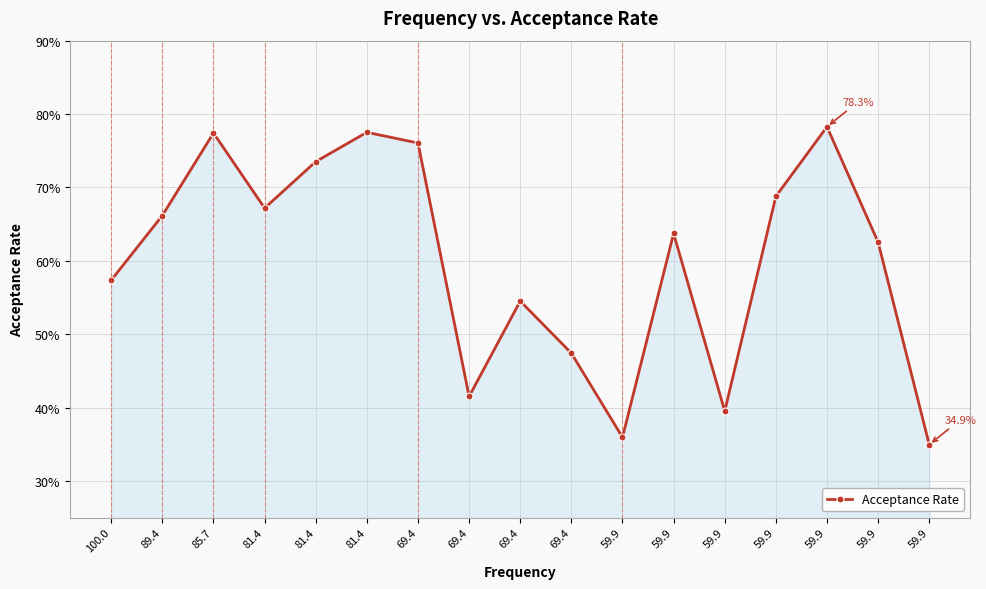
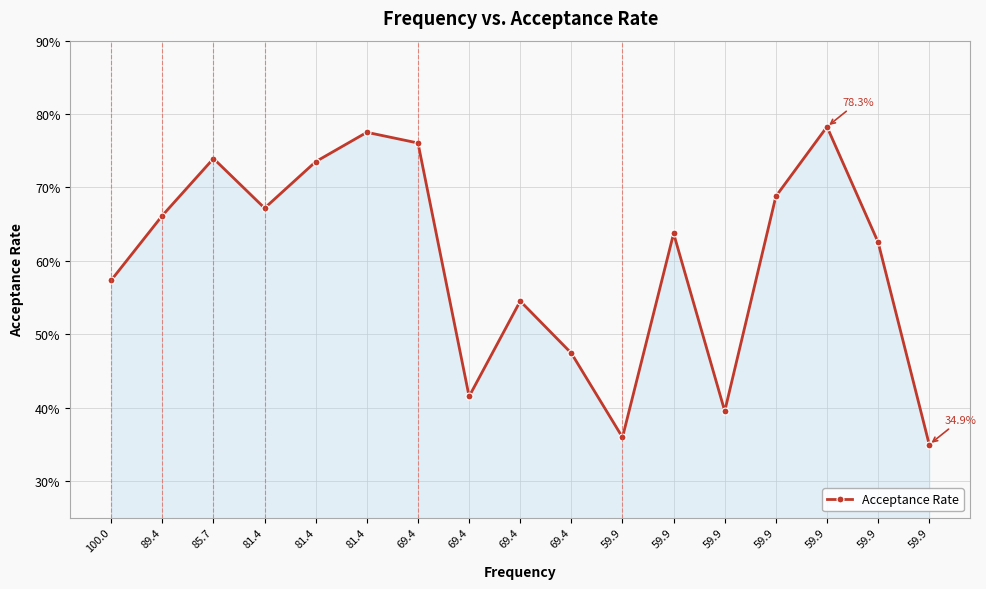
85.7: 77% -> 74%
